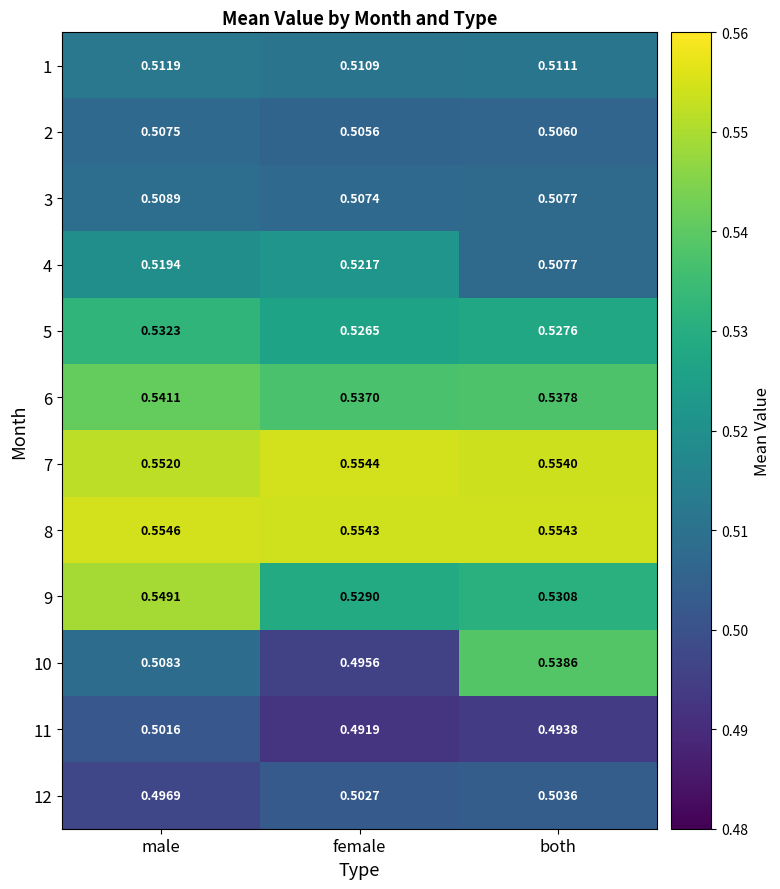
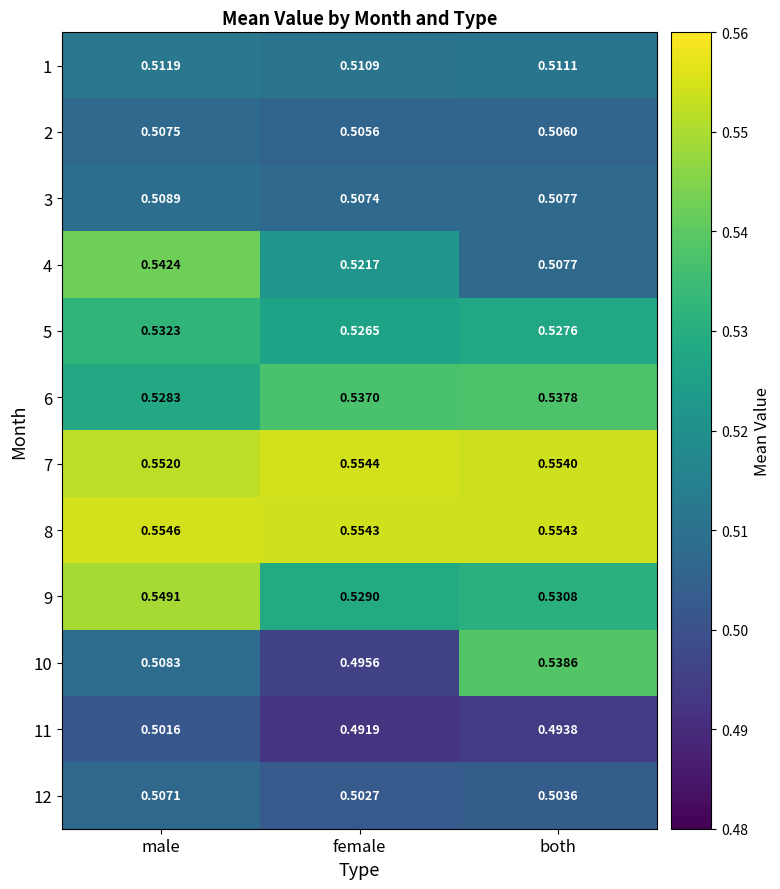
4, male: 0.5194 -> 0.5424
6, male: 0.5411 -> 0.5283
12, male: 0.4969 -> 0.5071
